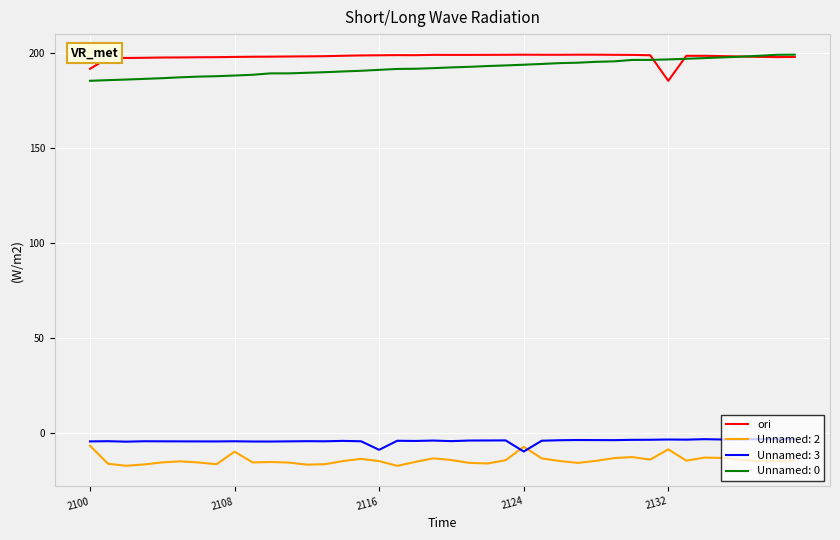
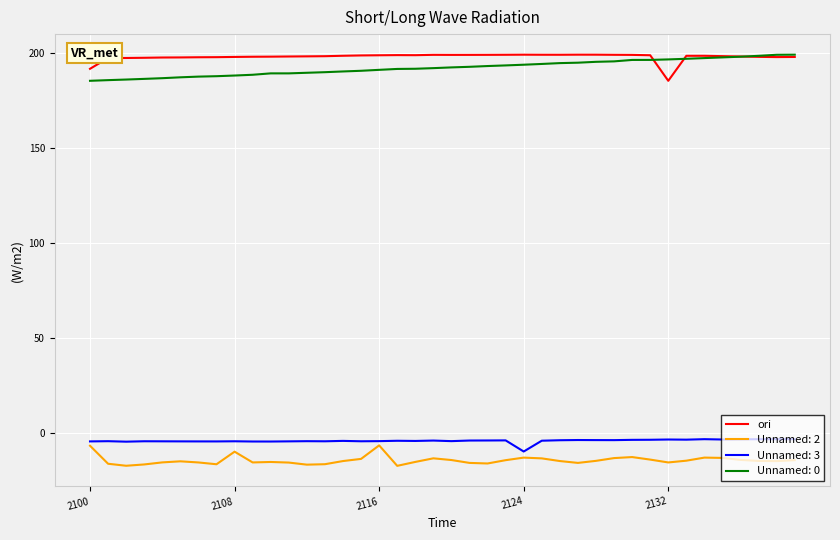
Unnamed: 2, 2116: -15 -> -7
Unnamed: 3, 2116: -9 -> -4
Unnamed: 2, 2124: -7 -> -13
Unnamed: 2, 2132: -9 -> -16
